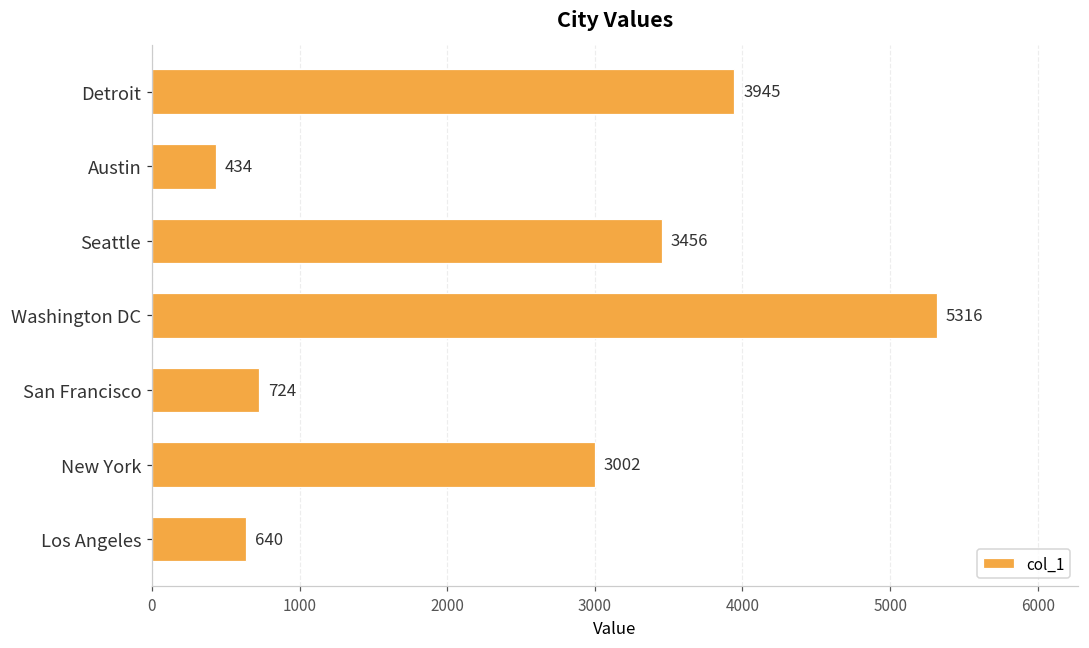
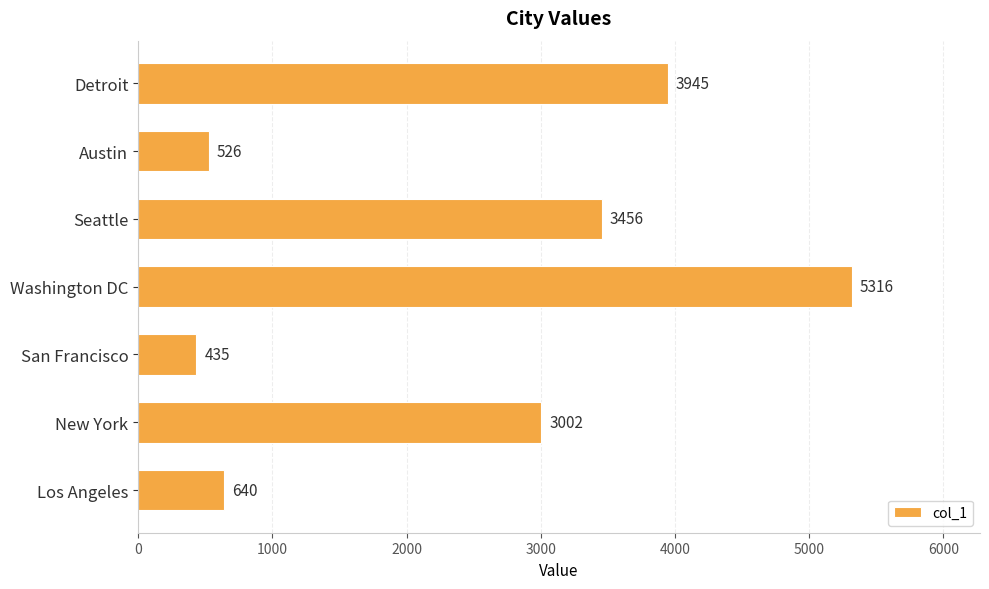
Austin: 434 -> 526
San Francisco: 724 -> 435
